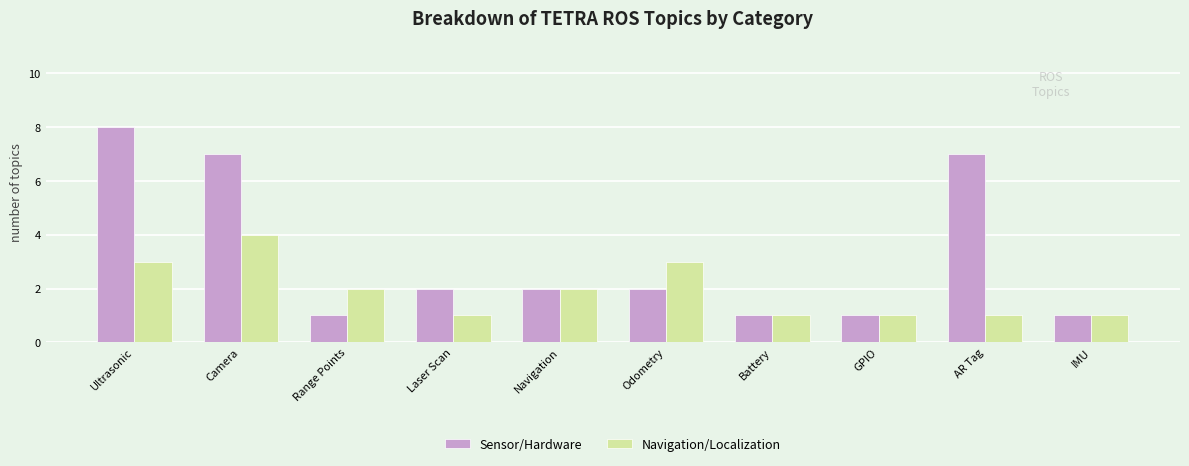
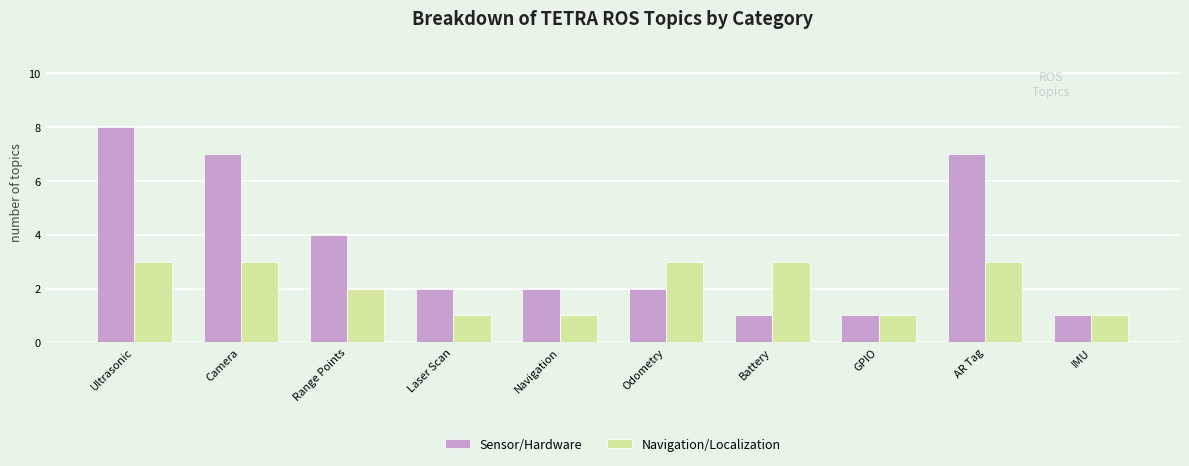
Navigation/Localization, Camera: 4 -> 3
Sensor/Hardware, Range Points: 1 -> 4
Navigation/Localization, Navigation: 2 -> 1
Navigation/Localization, Battery: 1 -> 3
Navigation/Localization, AR Tag: 1 -> 3
